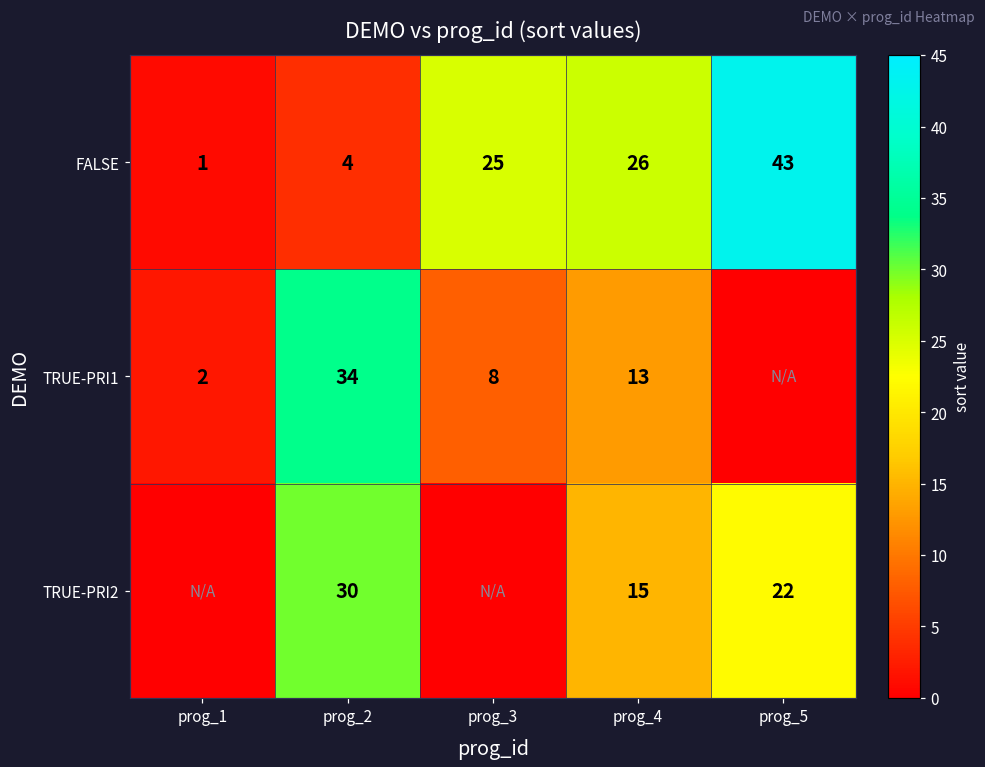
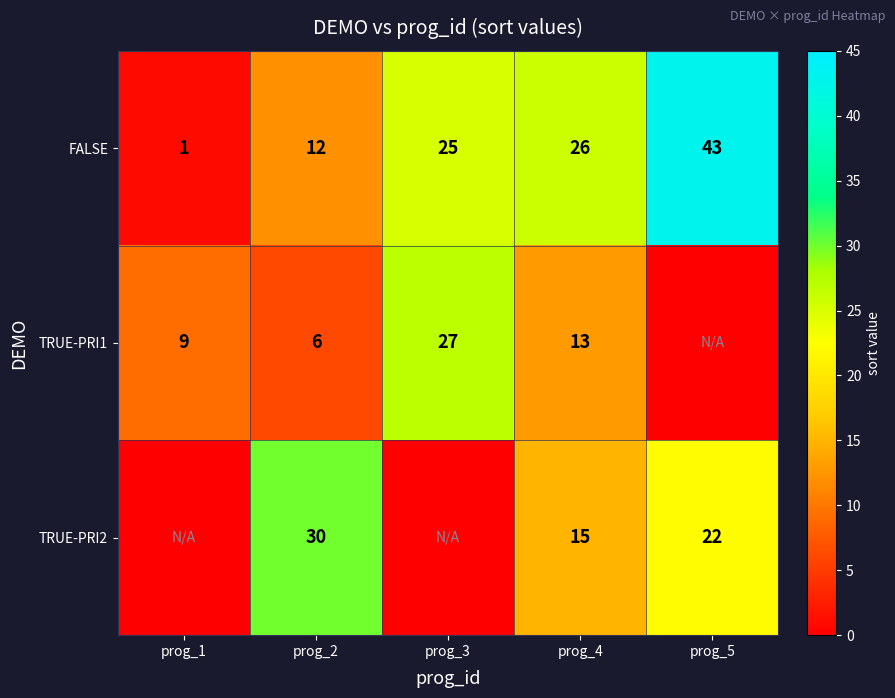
FALSE, prog_2: 4 -> 12
TRUE-PRI1, prog_1: 2 -> 9
TRUE-PRI1, prog_2: 34 -> 6
TRUE-PRI1, prog_3: 8 -> 27
